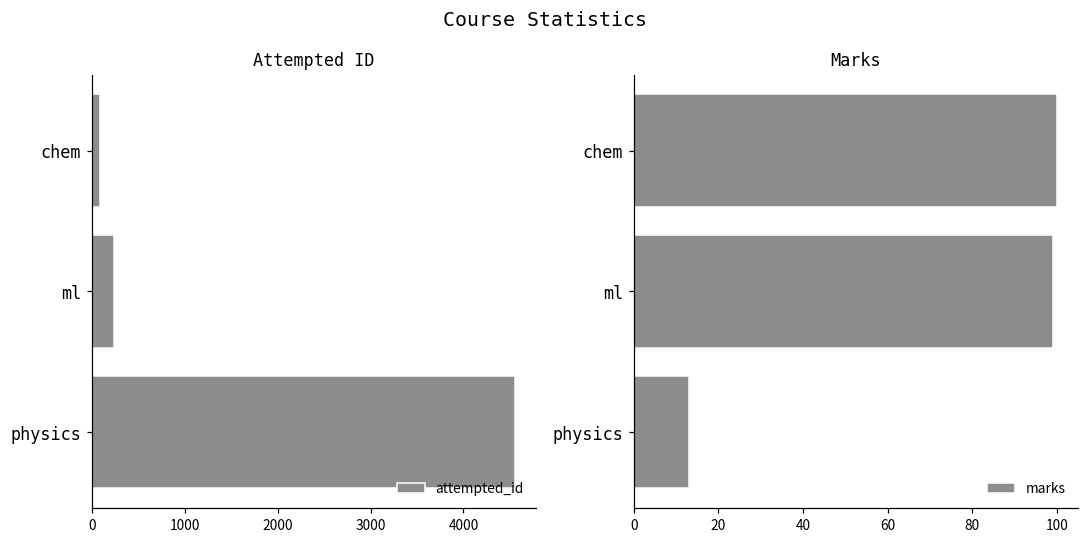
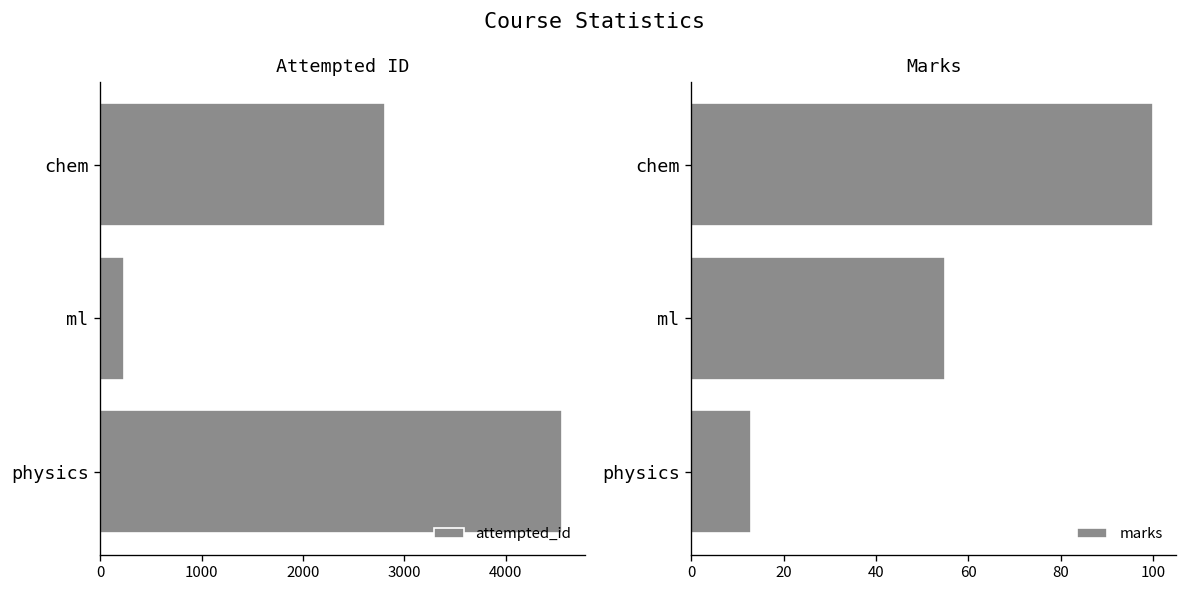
Attempted ID, chem: 100 -> 2800
Marks, ml: 99 -> 55
